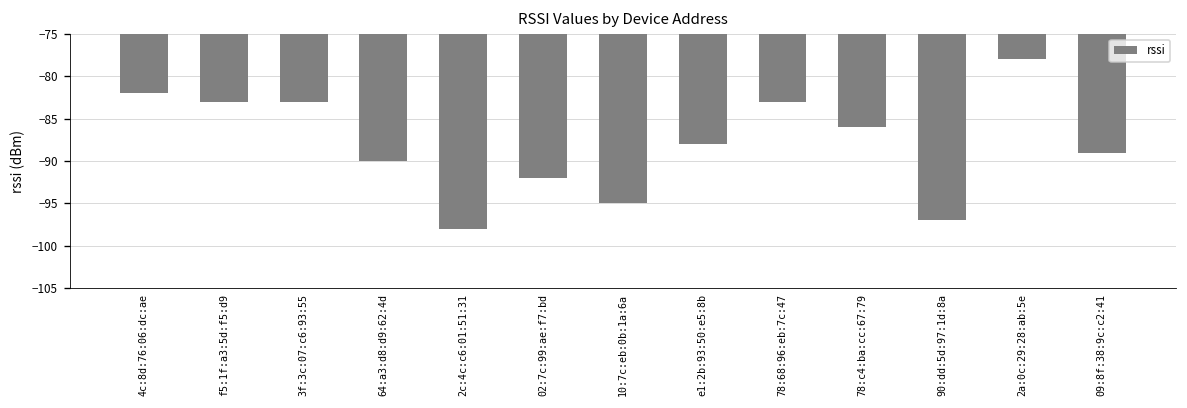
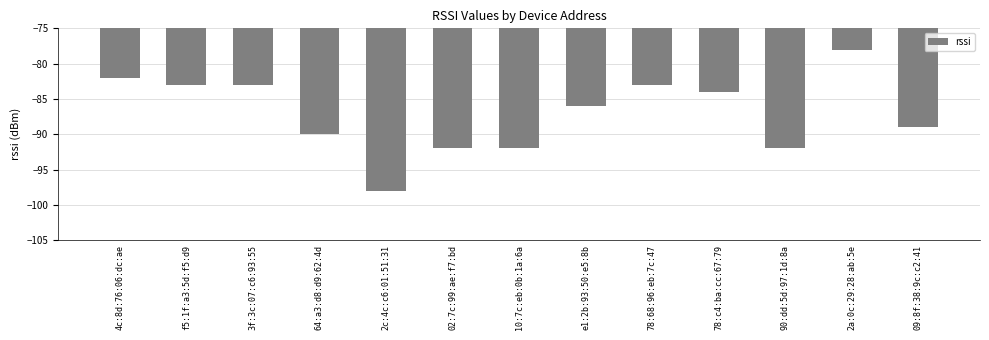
10:7c:eb:0b:1a:6a: -95 -> -92
e1:2b:93:50:e5:8b: -88 -> -86
78:c4:ba:cc:67:79: -86 -> -84
90:dd:5d:97:1d:8a: -97 -> -92
